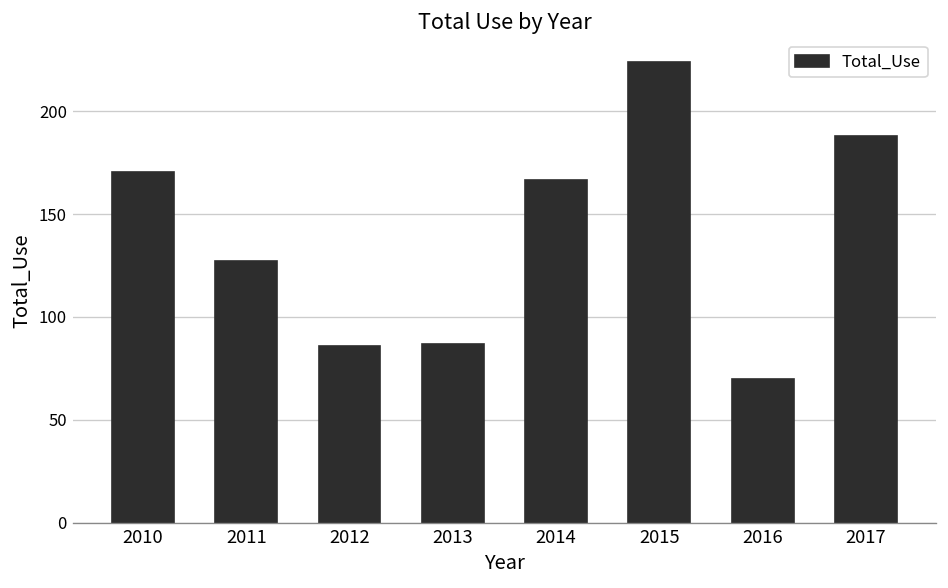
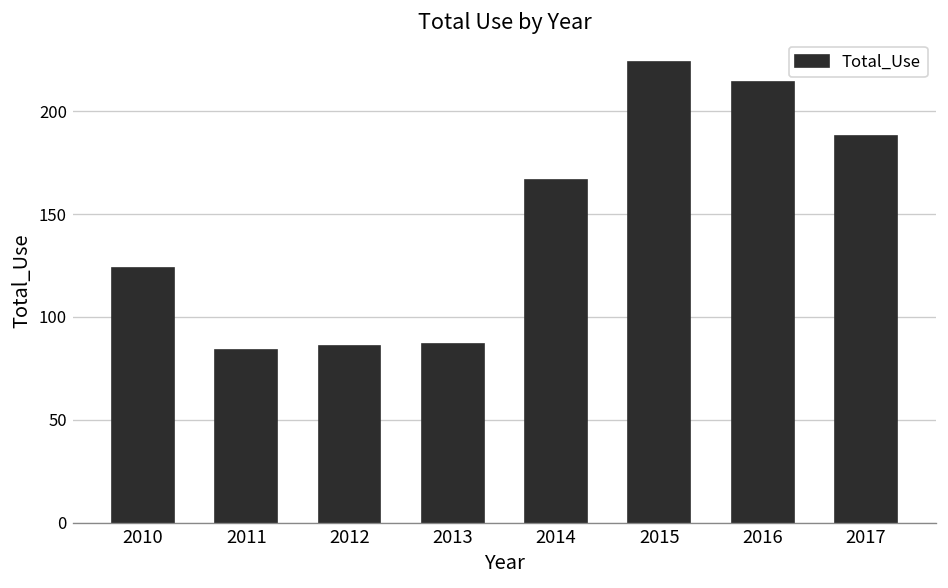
2010: 171 -> 124
2011: 127 -> 84
2016: 70 -> 214
